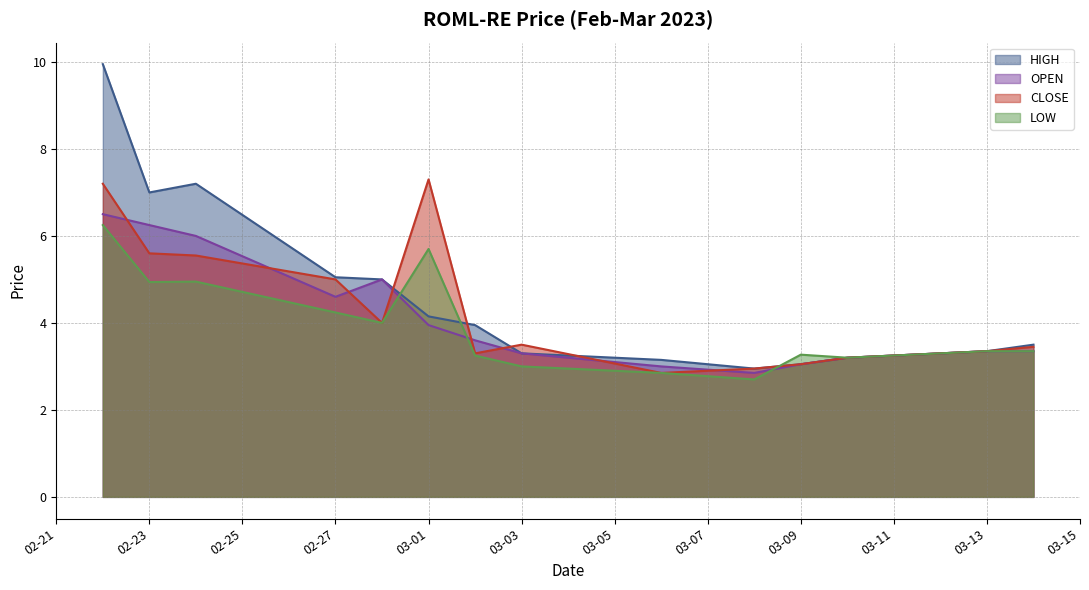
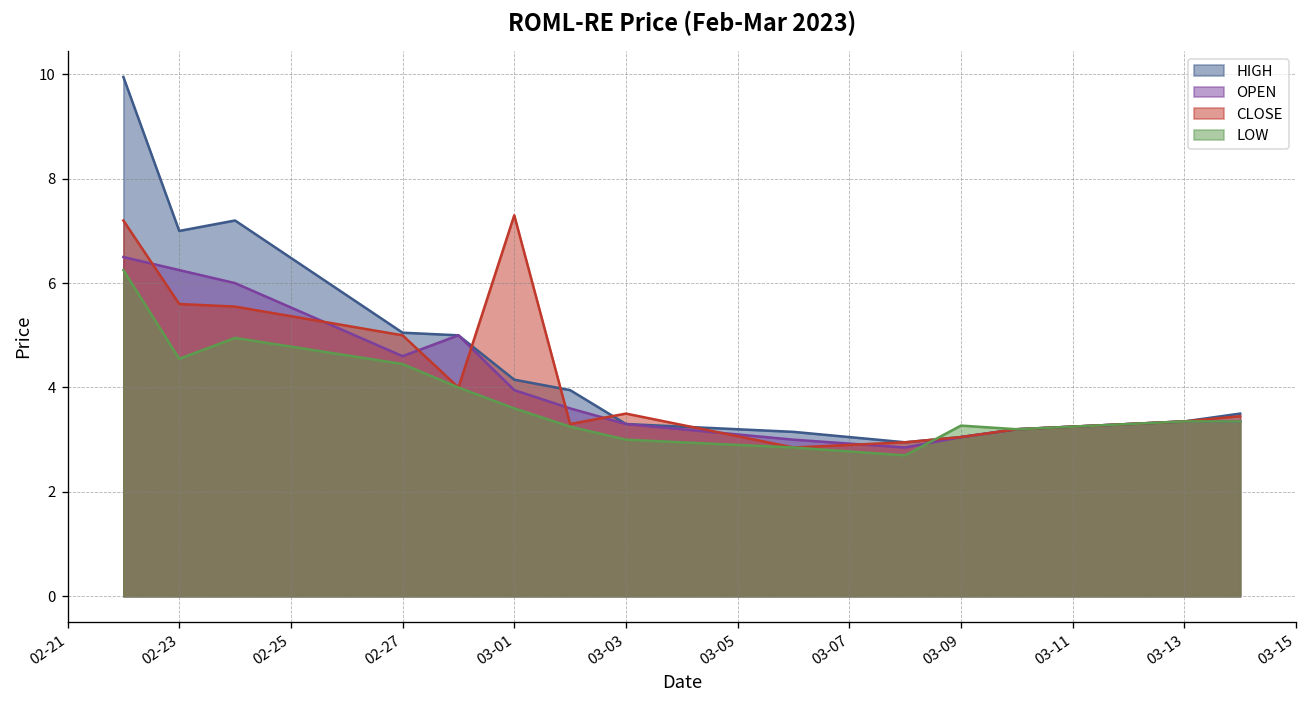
LOW, 02-23: 4.9 -> 4.6
LOW, 02-27: 4.2 -> 4.5
LOW, 03-01: 5.7 -> 3.6
